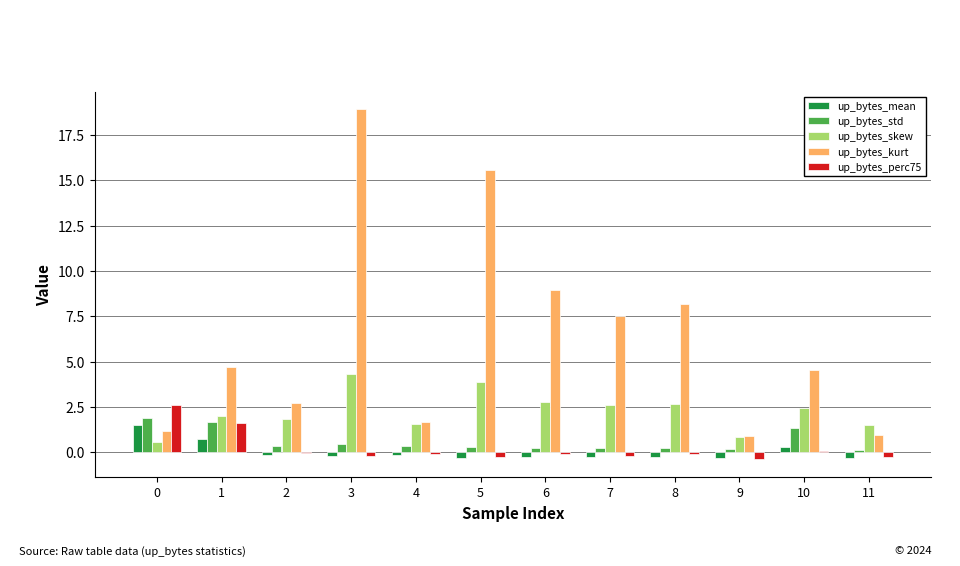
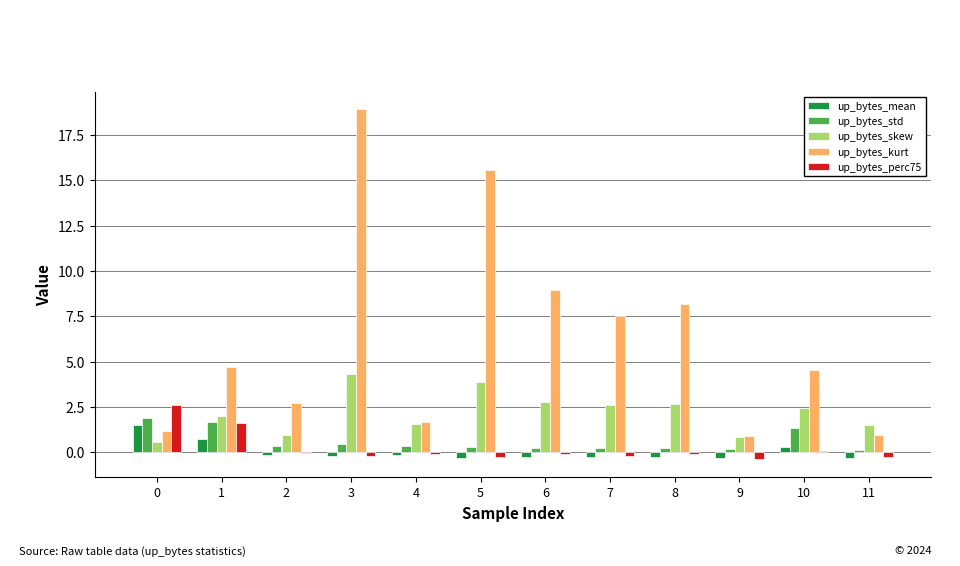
up_bytes_skew, 2: 1.8 -> 0.9
